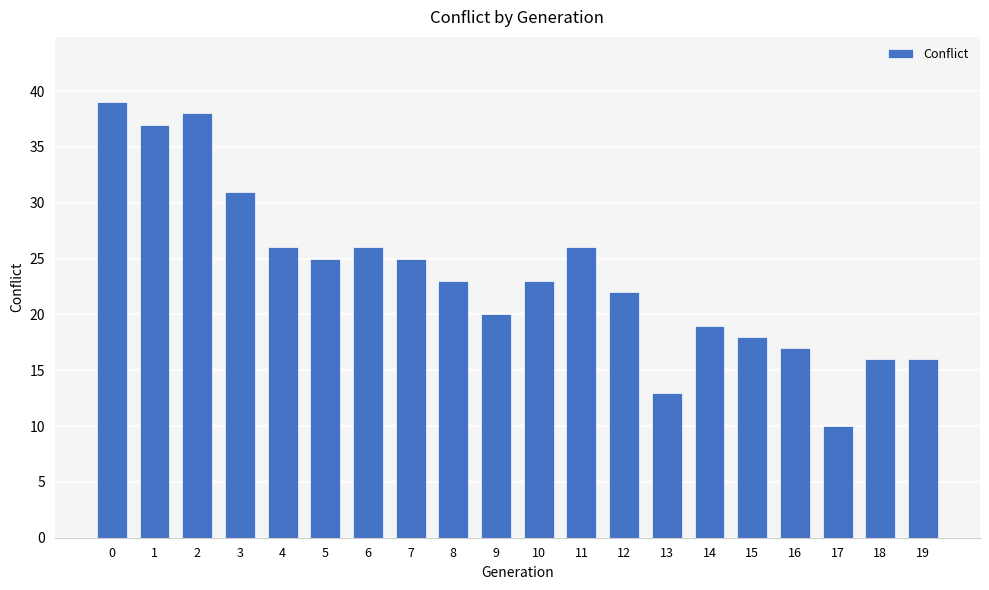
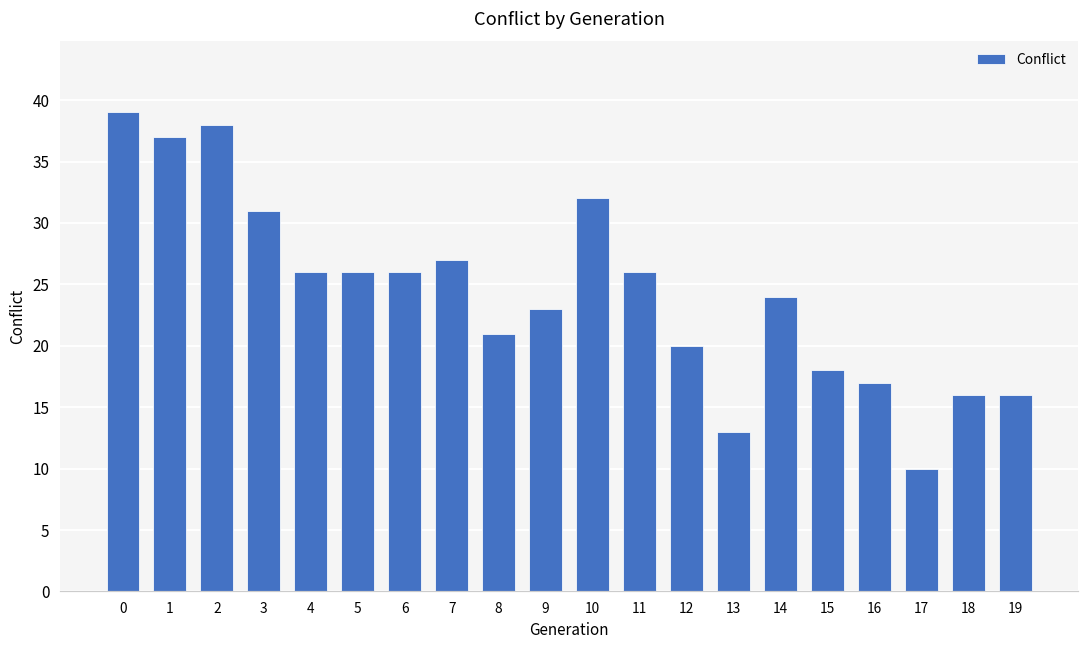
5: 25 -> 26
7: 25 -> 27
8: 23 -> 21
9: 20 -> 23
10: 23 -> 32
12: 22 -> 20
14: 19 -> 24
